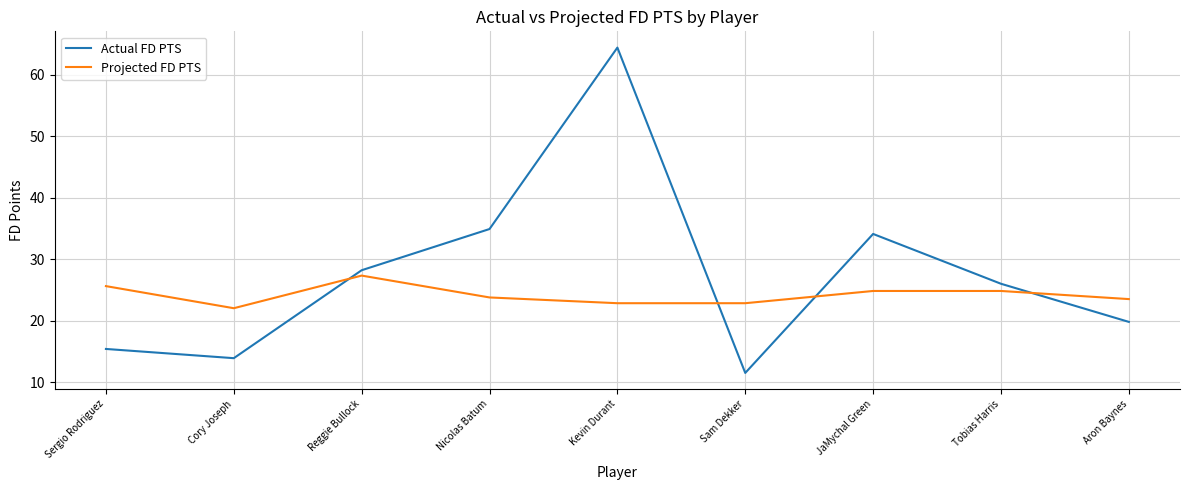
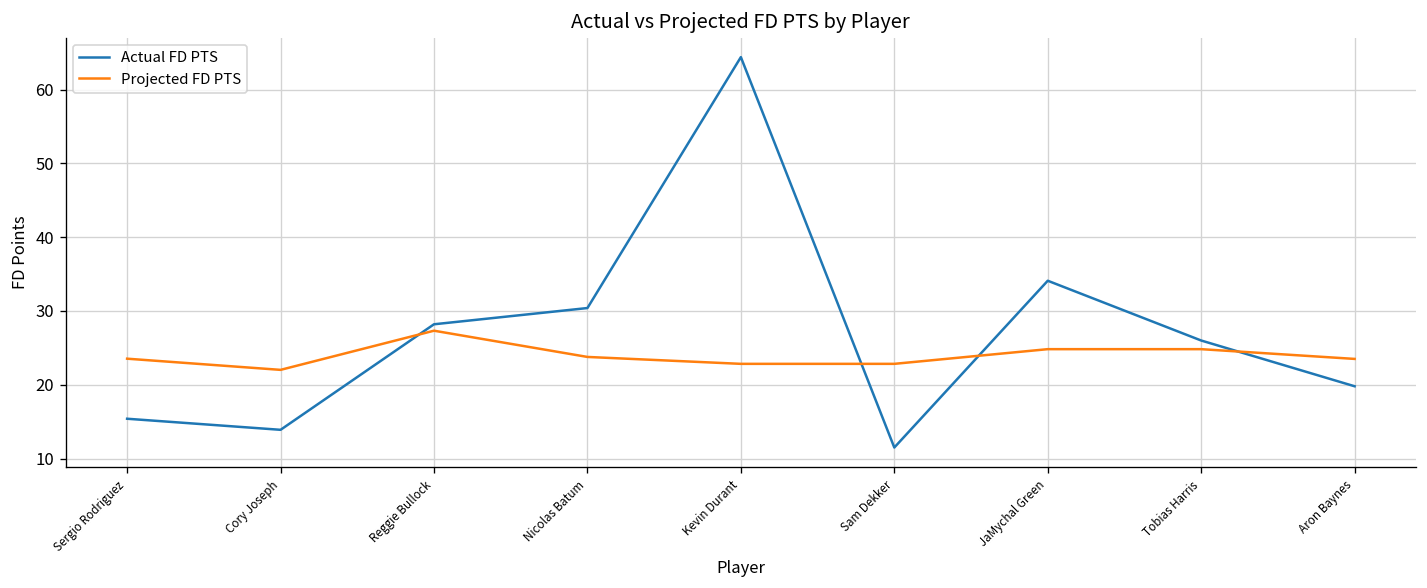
Projected FD PTS, Sergio Rodriguez: 26 -> 24
Actual FD PTS, Nicolas Batum: 35 -> 30
